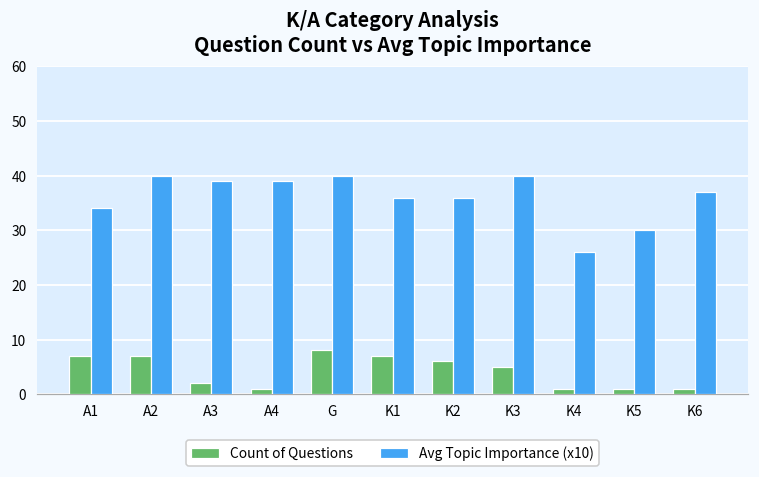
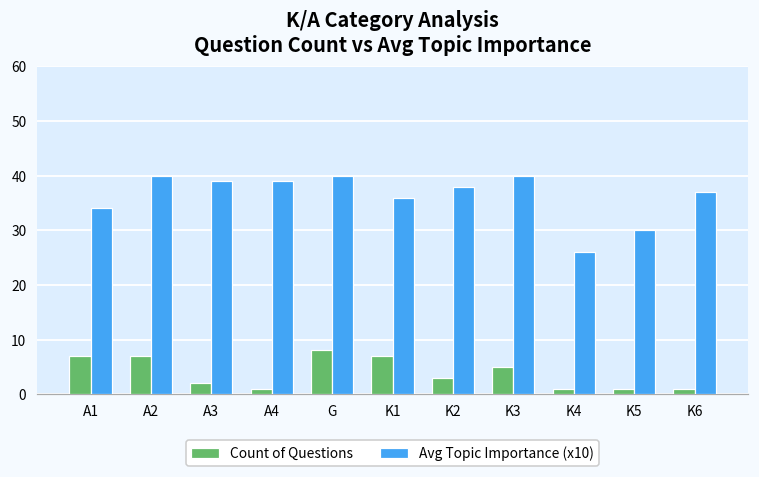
Count of Questions, K2: 6 -> 3
Avg Topic Importance (x10), K2: 36 -> 38
